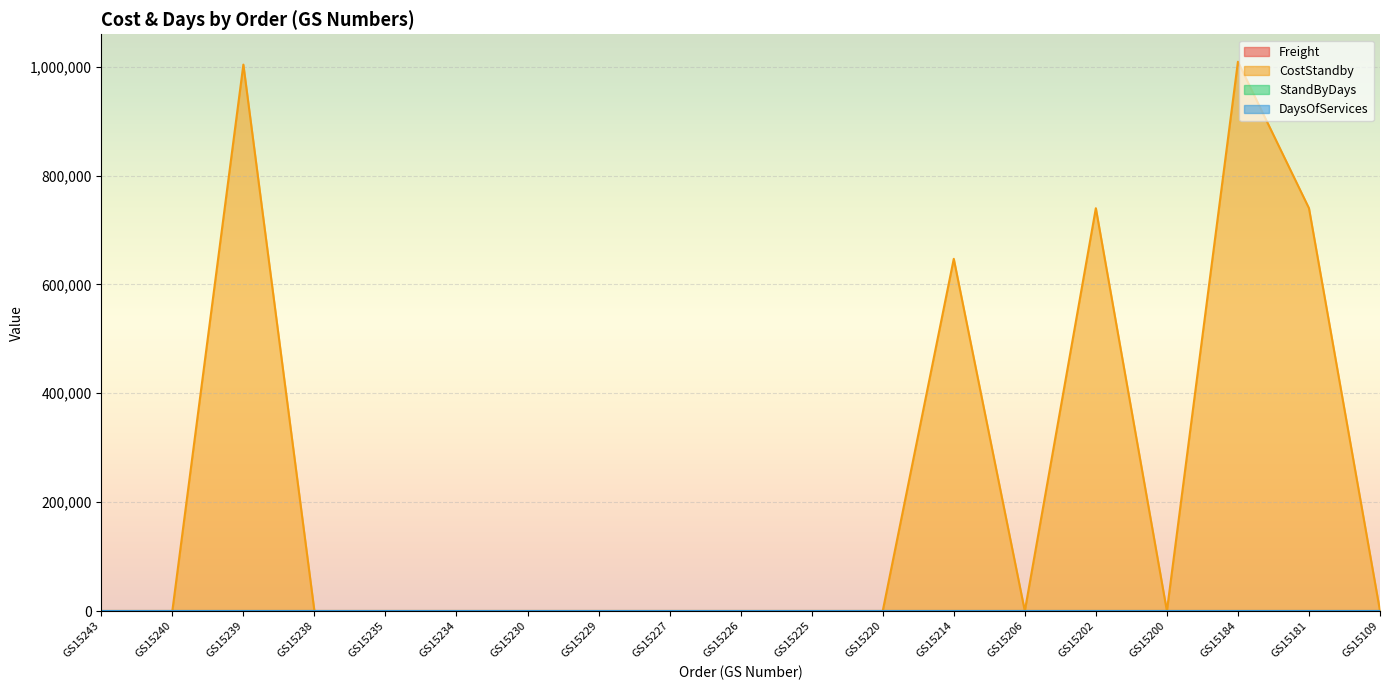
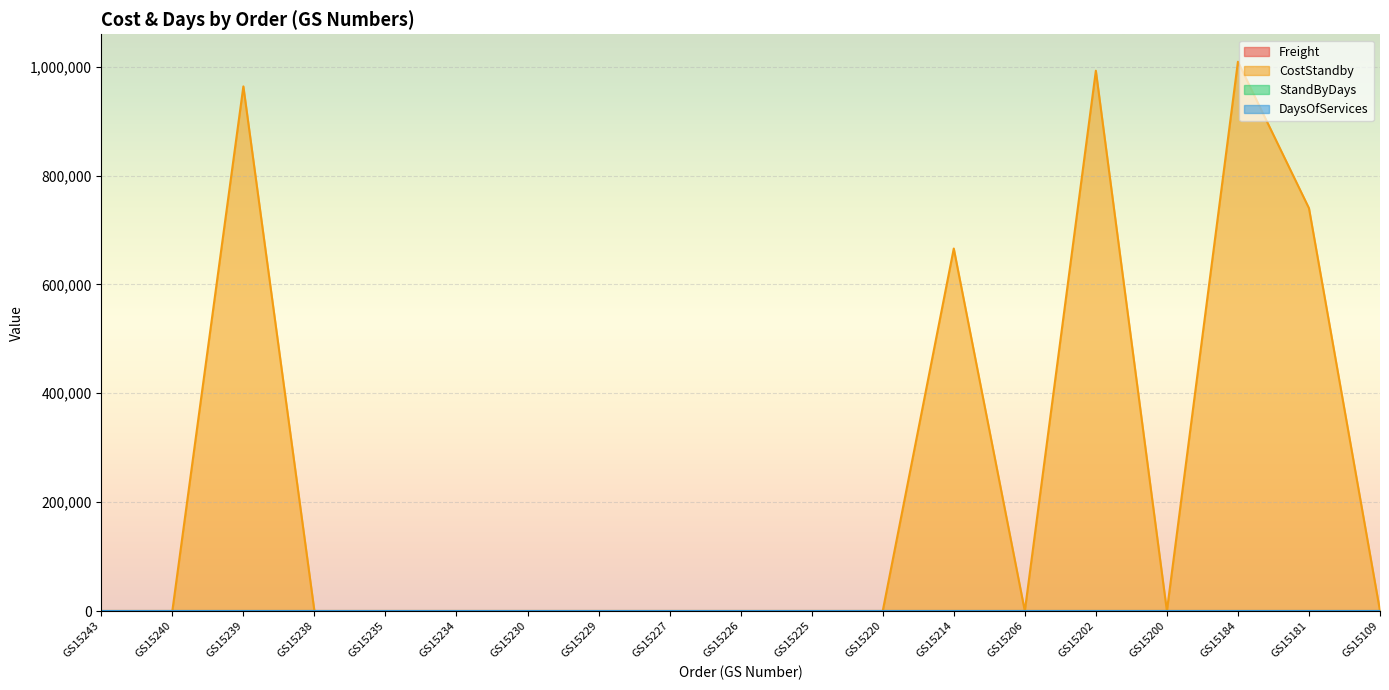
CostStandby, GS15239: 1,000,000 -> 960,000
CostStandby, GS15214: 650,000 -> 670,000
CostStandby, GS15202: 740,000 -> 990,000
